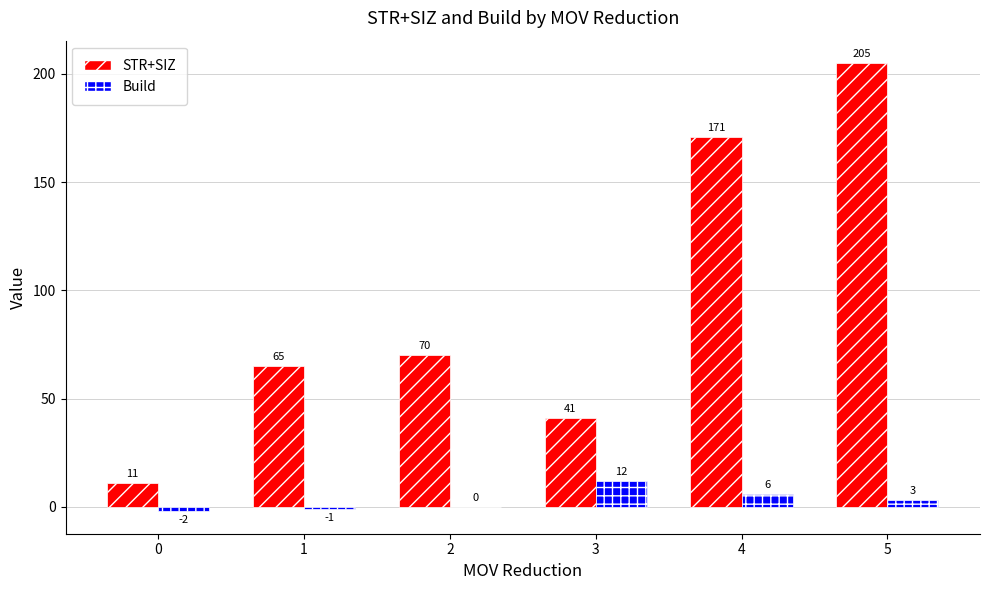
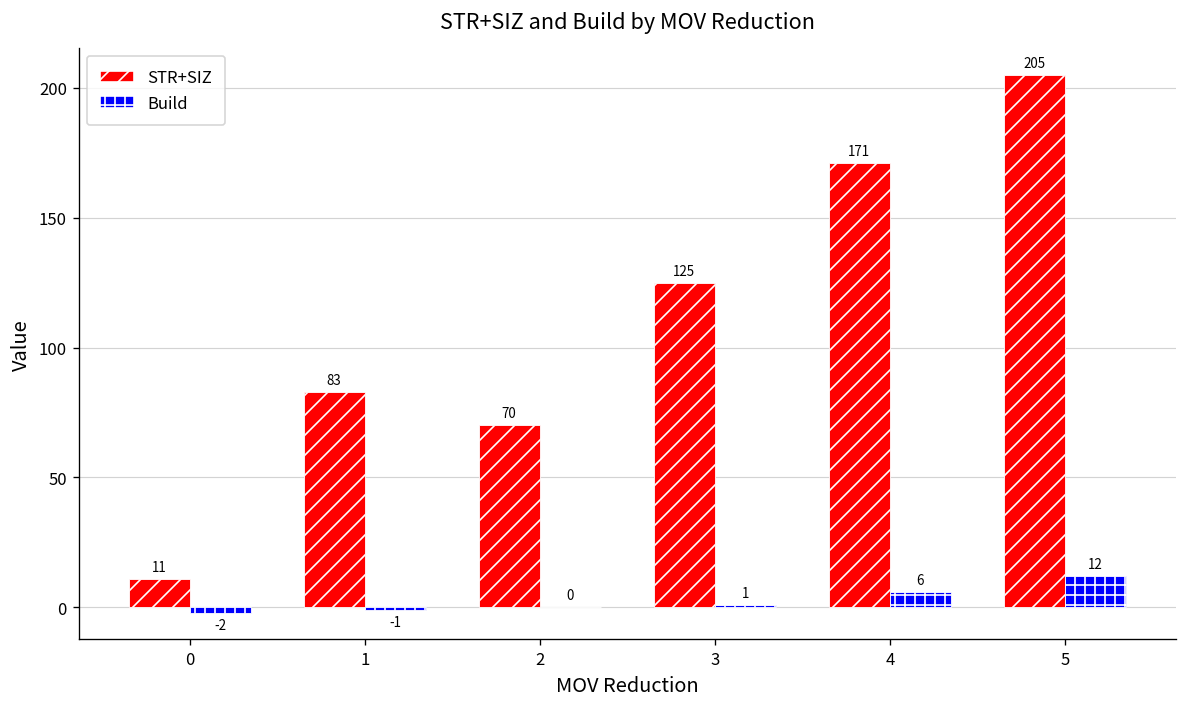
STR+SIZ, 1: 65 -> 83
STR+SIZ, 3: 41 -> 125
Build, 3: 12 -> 1
Build, 5: 3 -> 12
